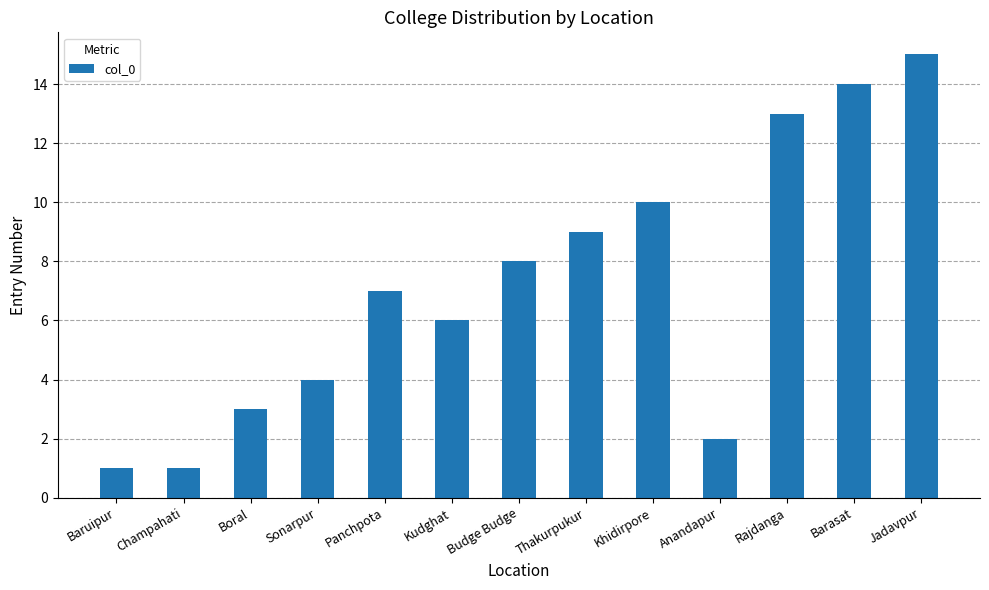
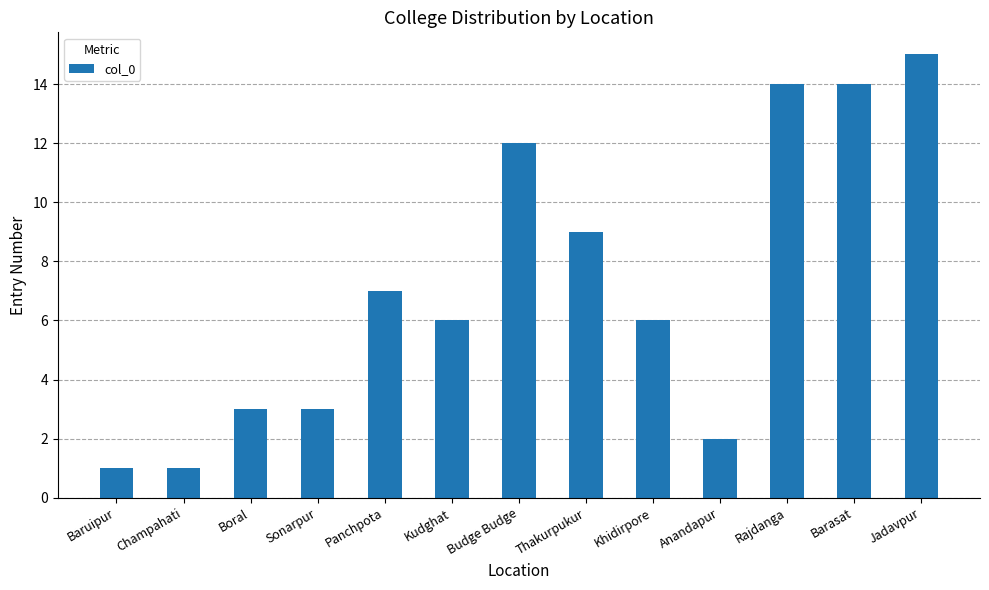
Sonarpur: 4 -> 3
Budge Budge: 8 -> 12
Khidirpore: 10 -> 6
Rajdanga: 13 -> 14
